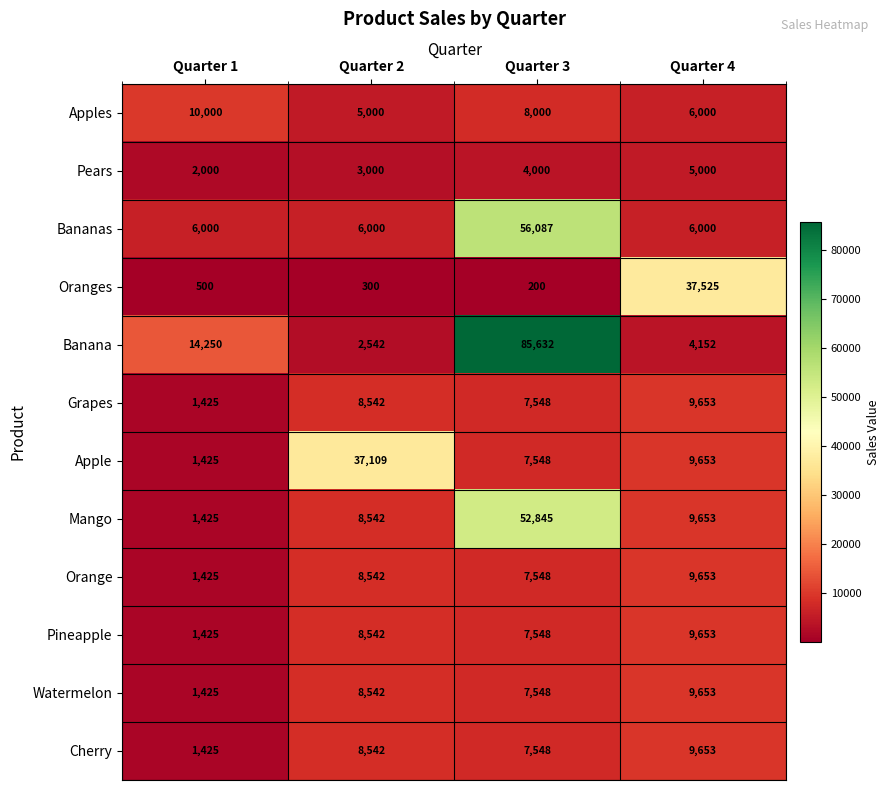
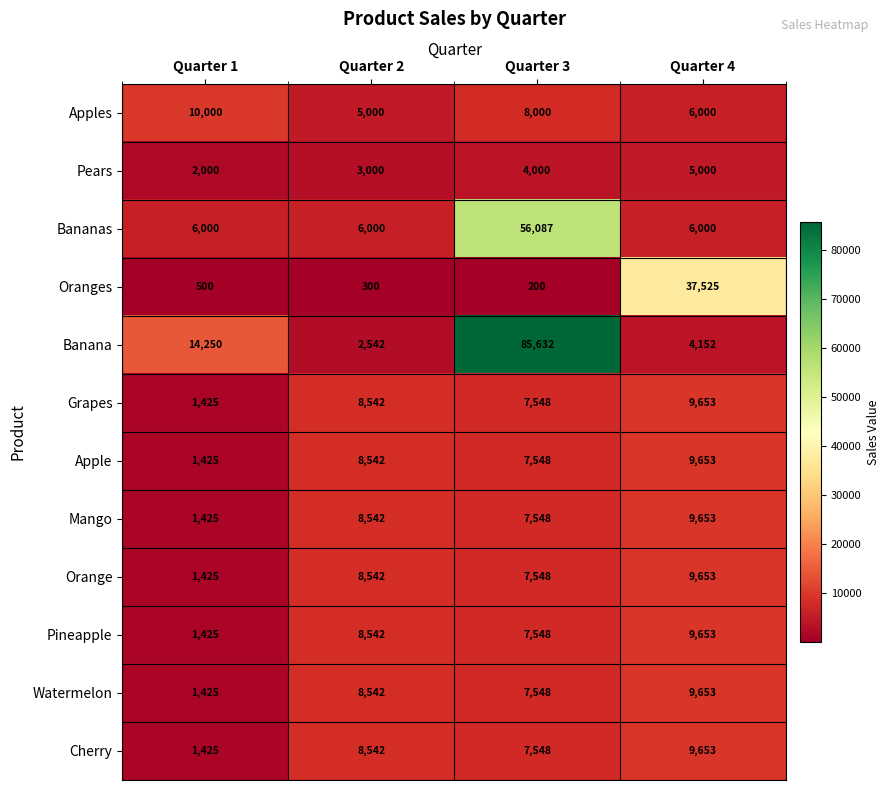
Apple, Quarter 2: 37,109 -> 8,542
Mango, Quarter 3: 52,845 -> 7,548
